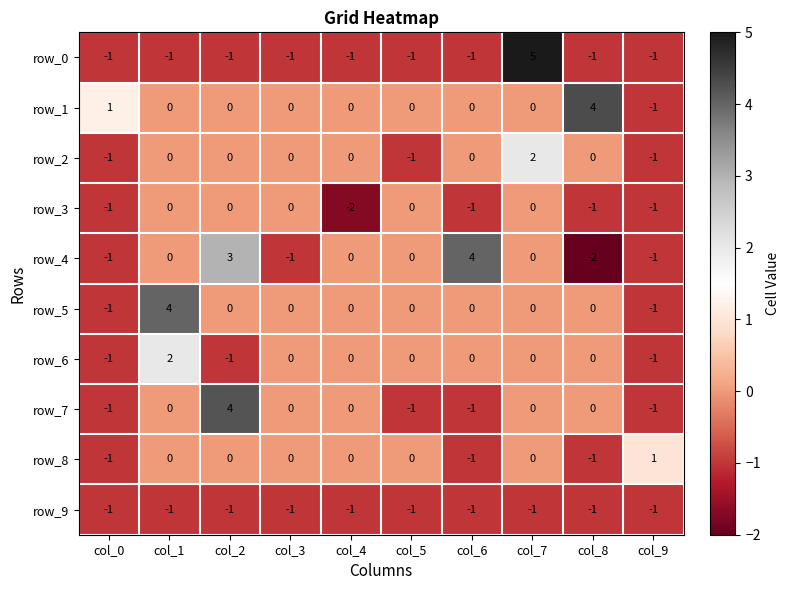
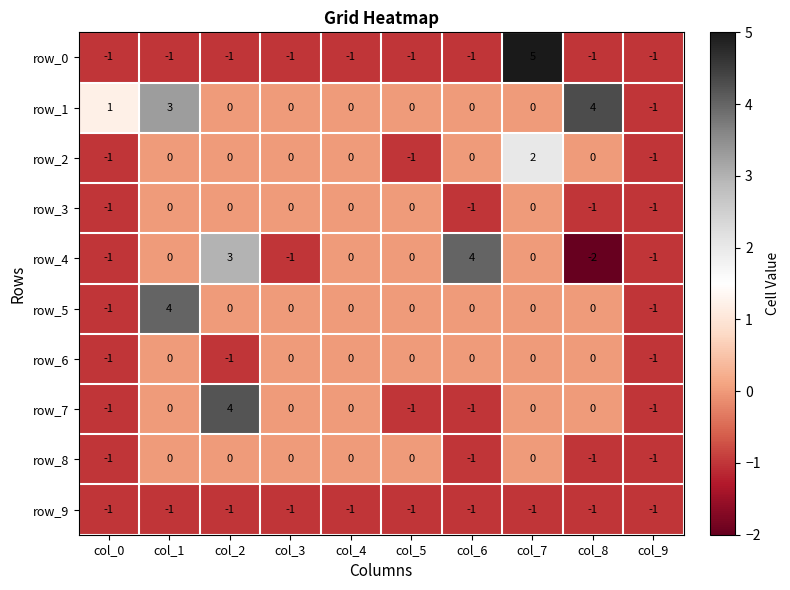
row_1, col_1: 0 -> 3
row_3, col_4: -2 -> 0
row_6, col_1: 2 -> 0
row_8, col_9: 1 -> -1
